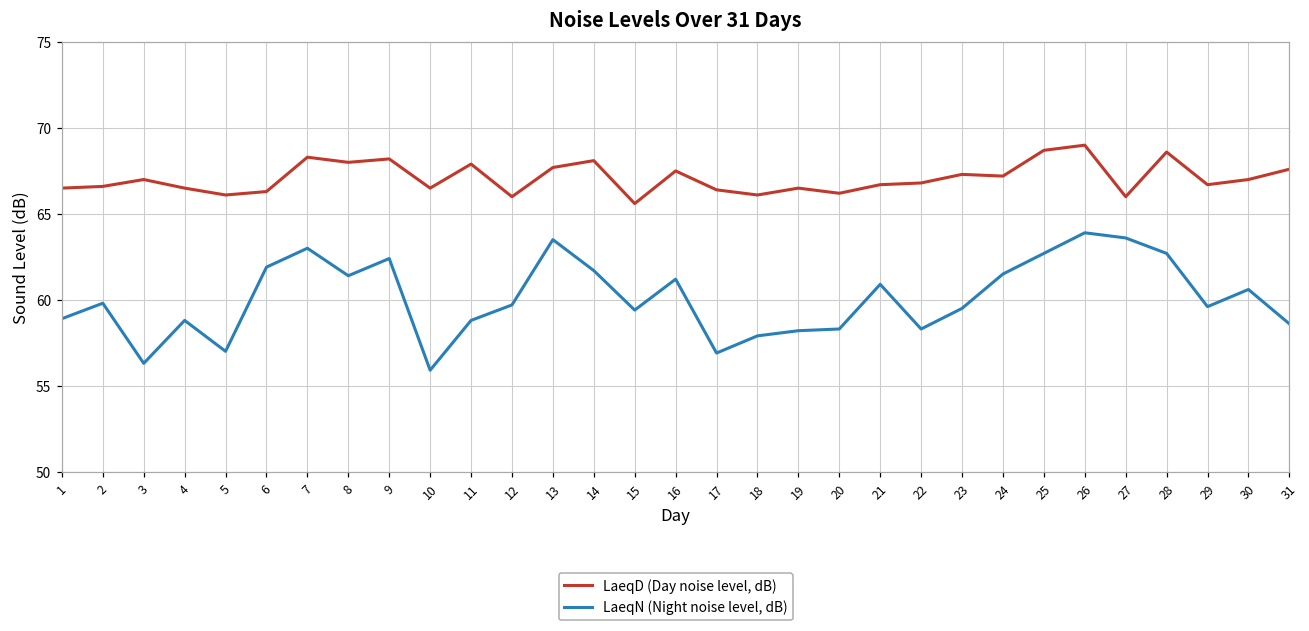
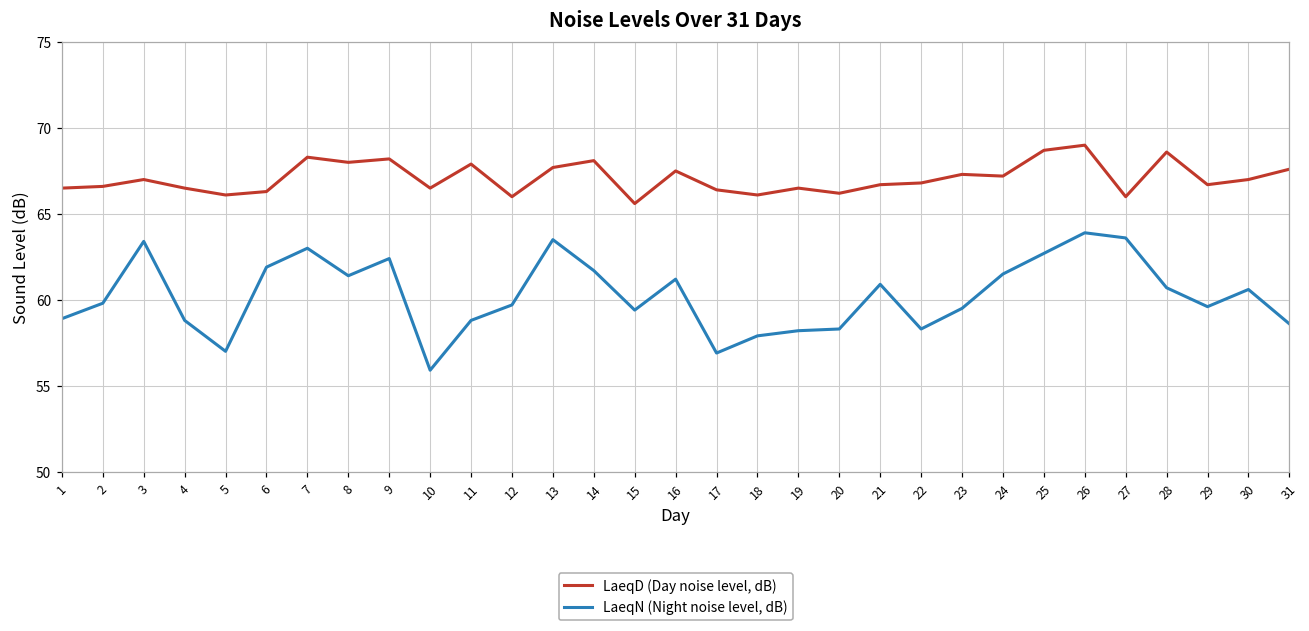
LaeqN (Night noise level, dB), 3: 56.3 -> 63.4
LaeqN (Night noise level, dB), 28: 62.7 -> 60.7
